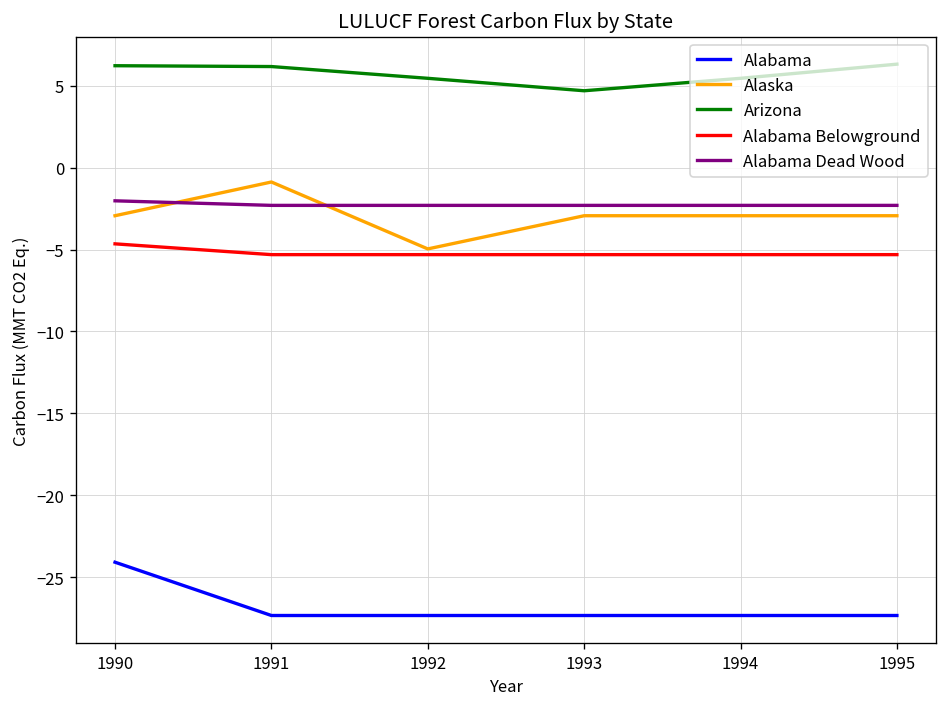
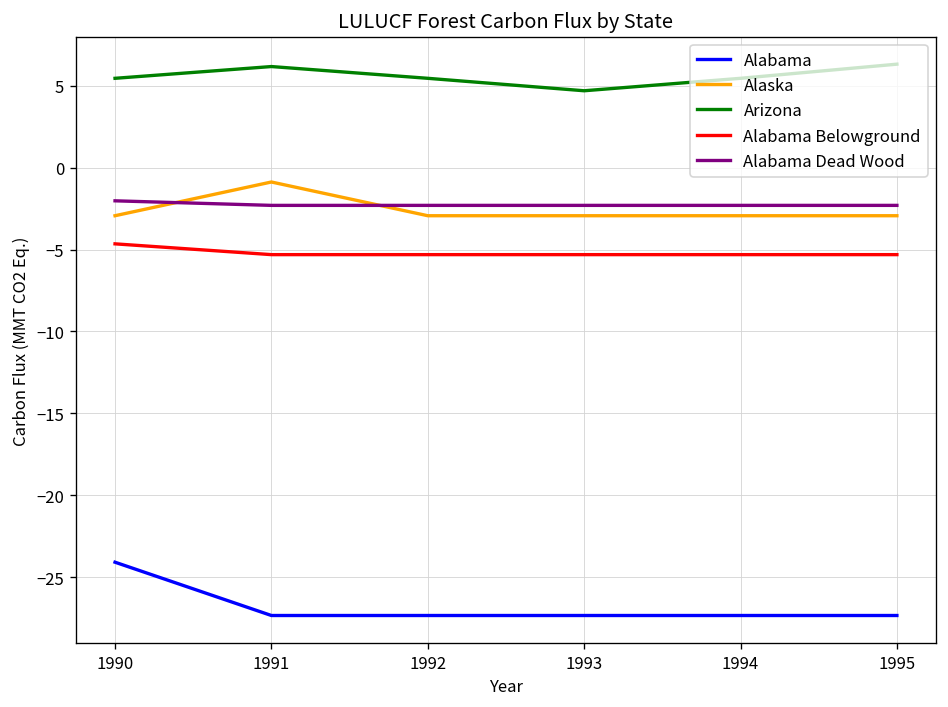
Arizona, 1990: 6.2 -> 5.5
Alaska, 1992: -5.0 -> -2.9
